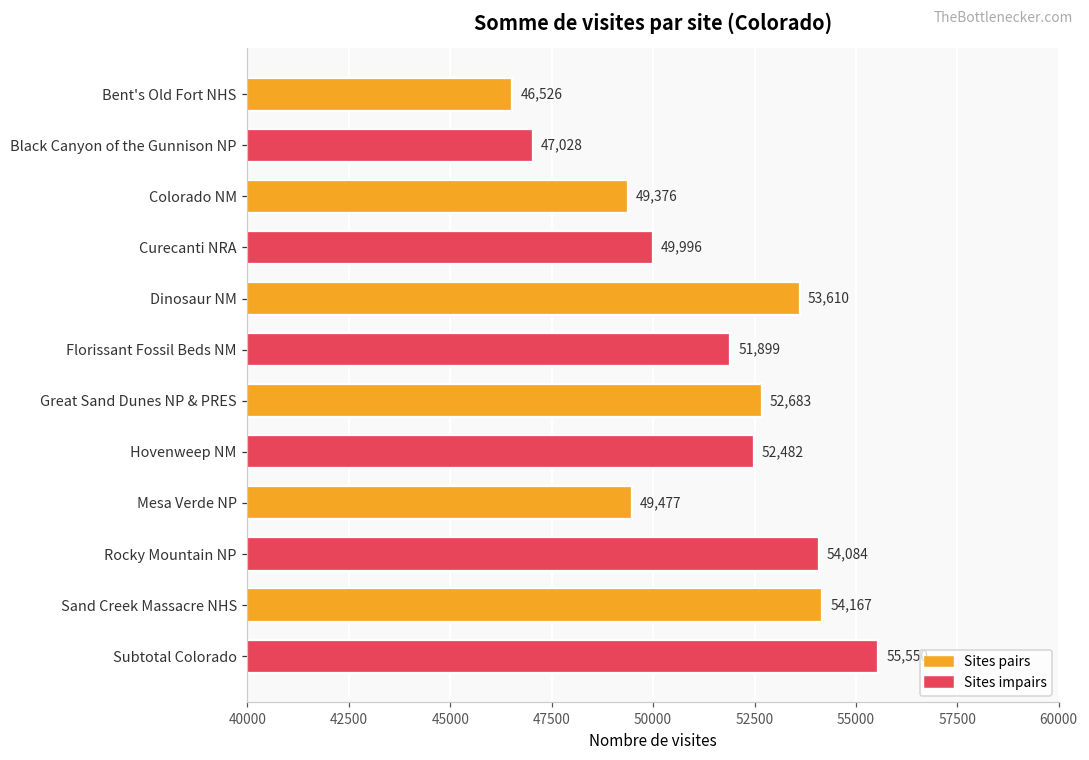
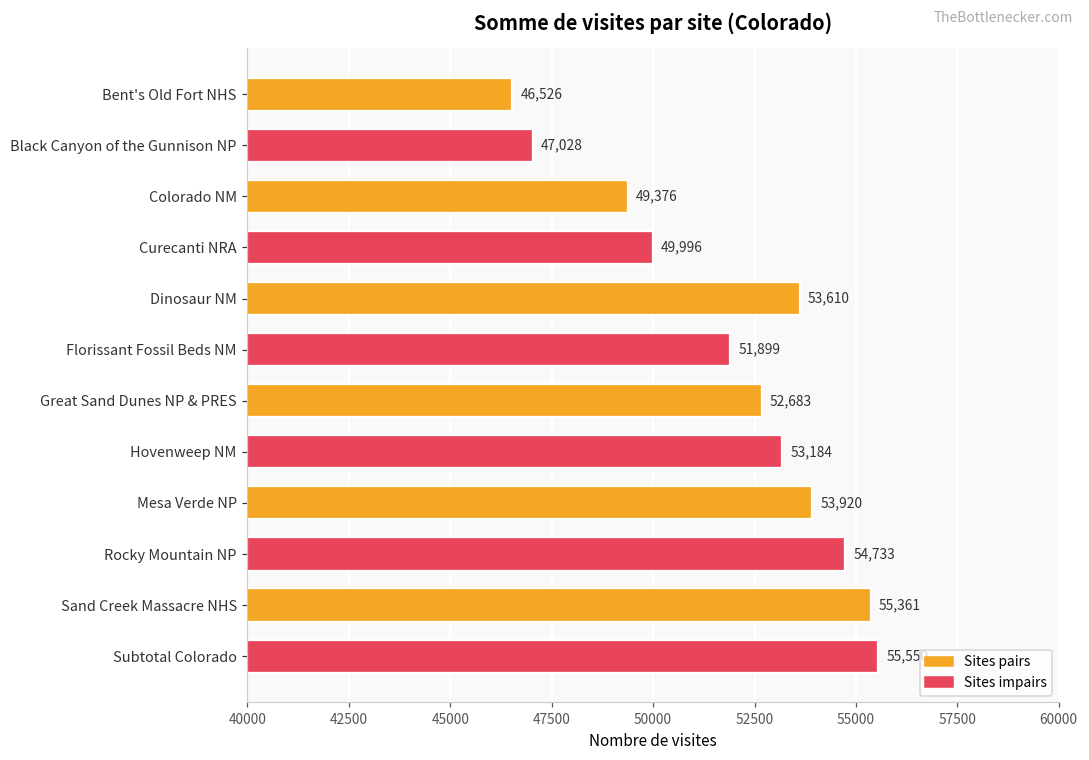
Hovenweep NM: 52,482 -> 53,184
Mesa Verde NP: 49,477 -> 53,920
Rocky Mountain NP: 54,084 -> 54,733
Sand Creek Massacre NHS: 54,167 -> 55,361
